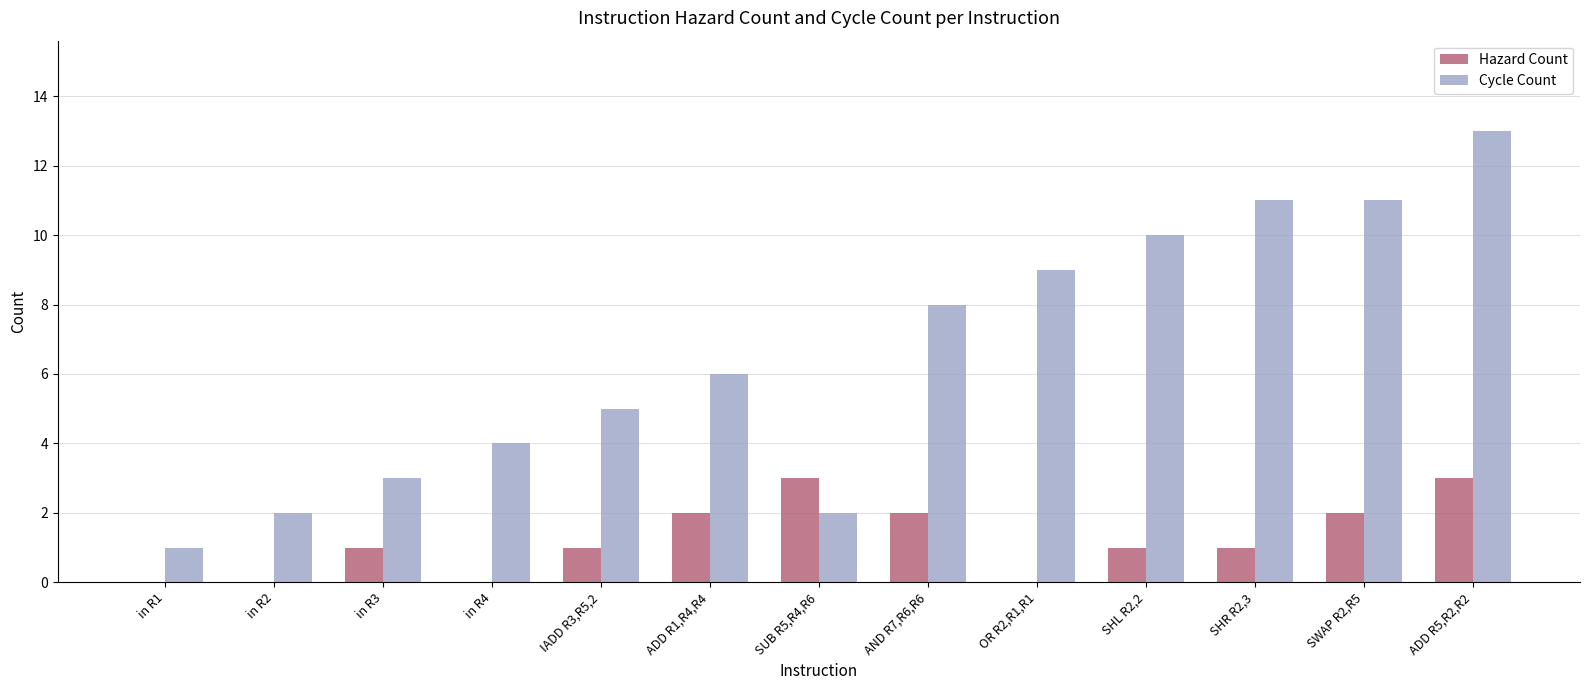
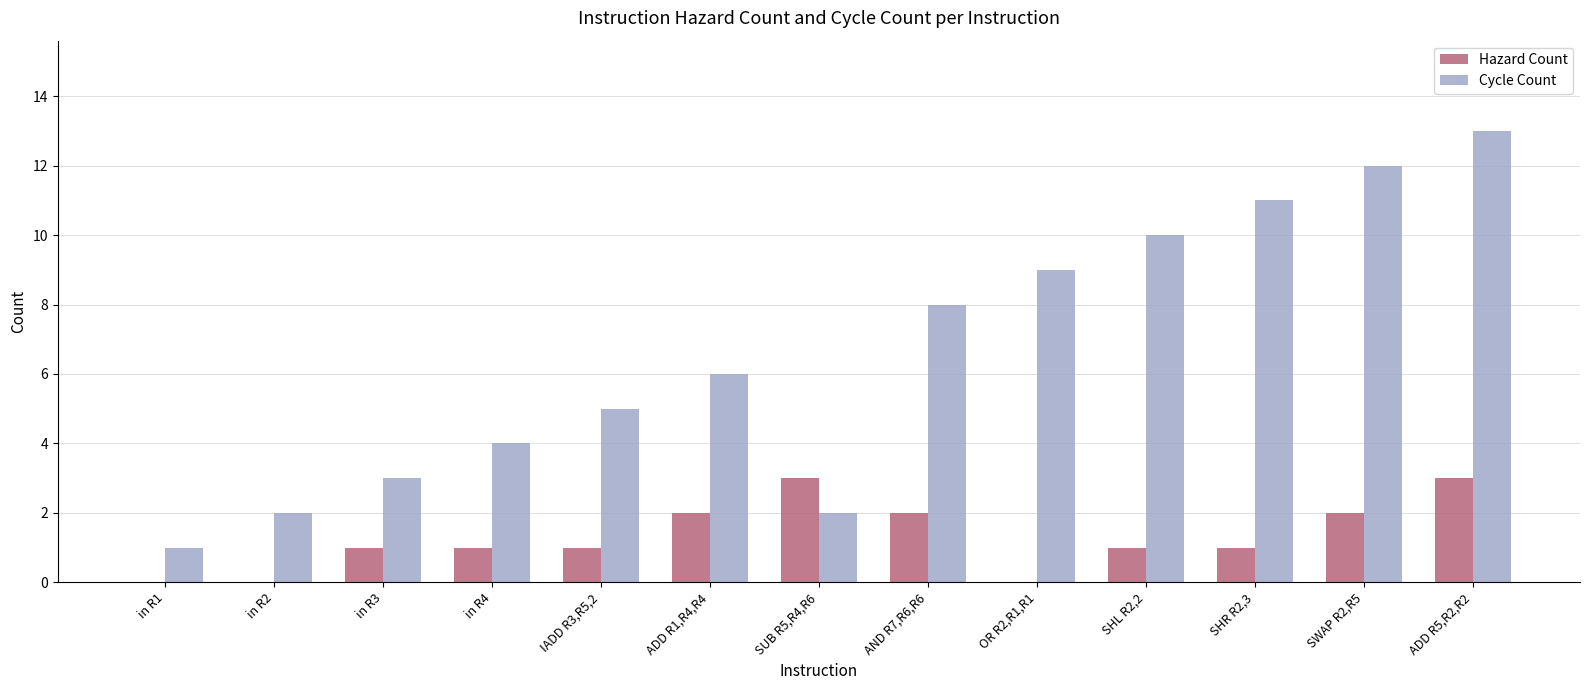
Hazard Count, in R4: 0 -> 1
Cycle Count, SWAP R2,R5: 11 -> 12
